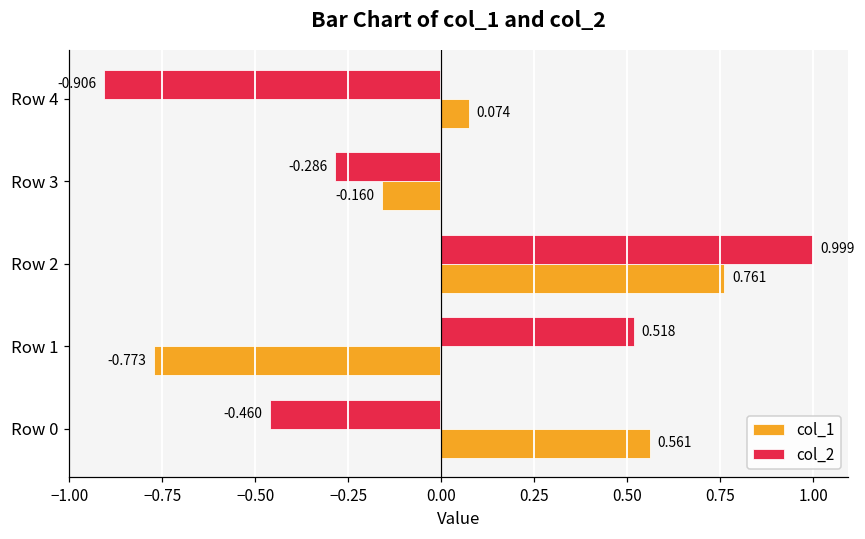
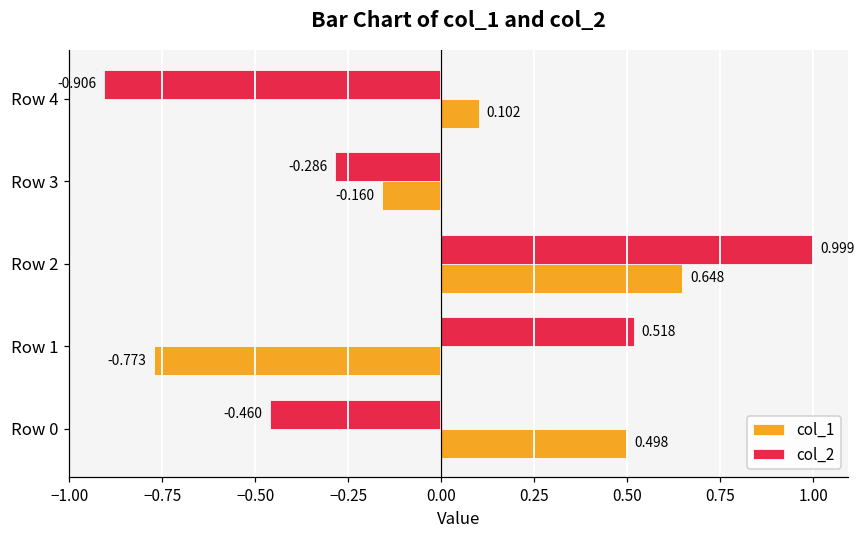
col_1, Row 4: 0.074 -> 0.102
col_1, Row 2: 0.761 -> 0.648
col_1, Row 0: 0.561 -> 0.498
